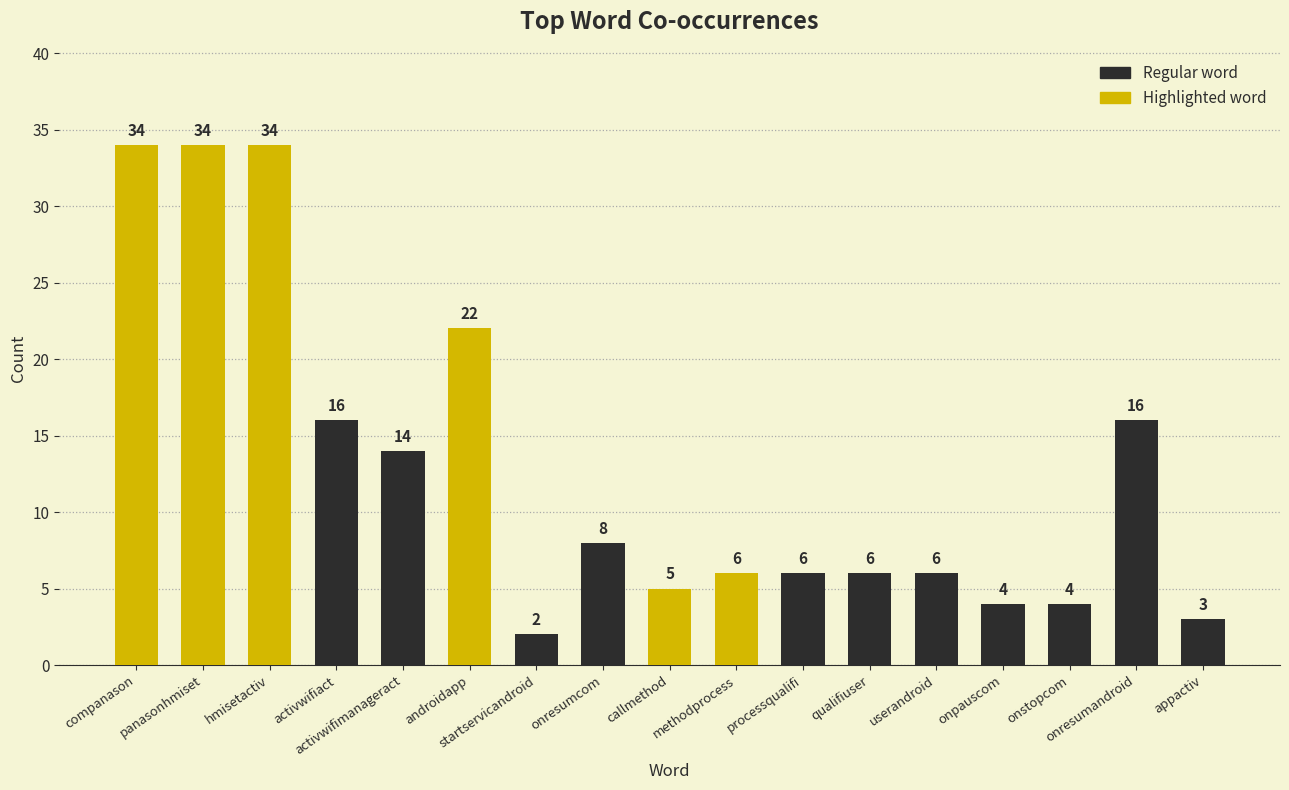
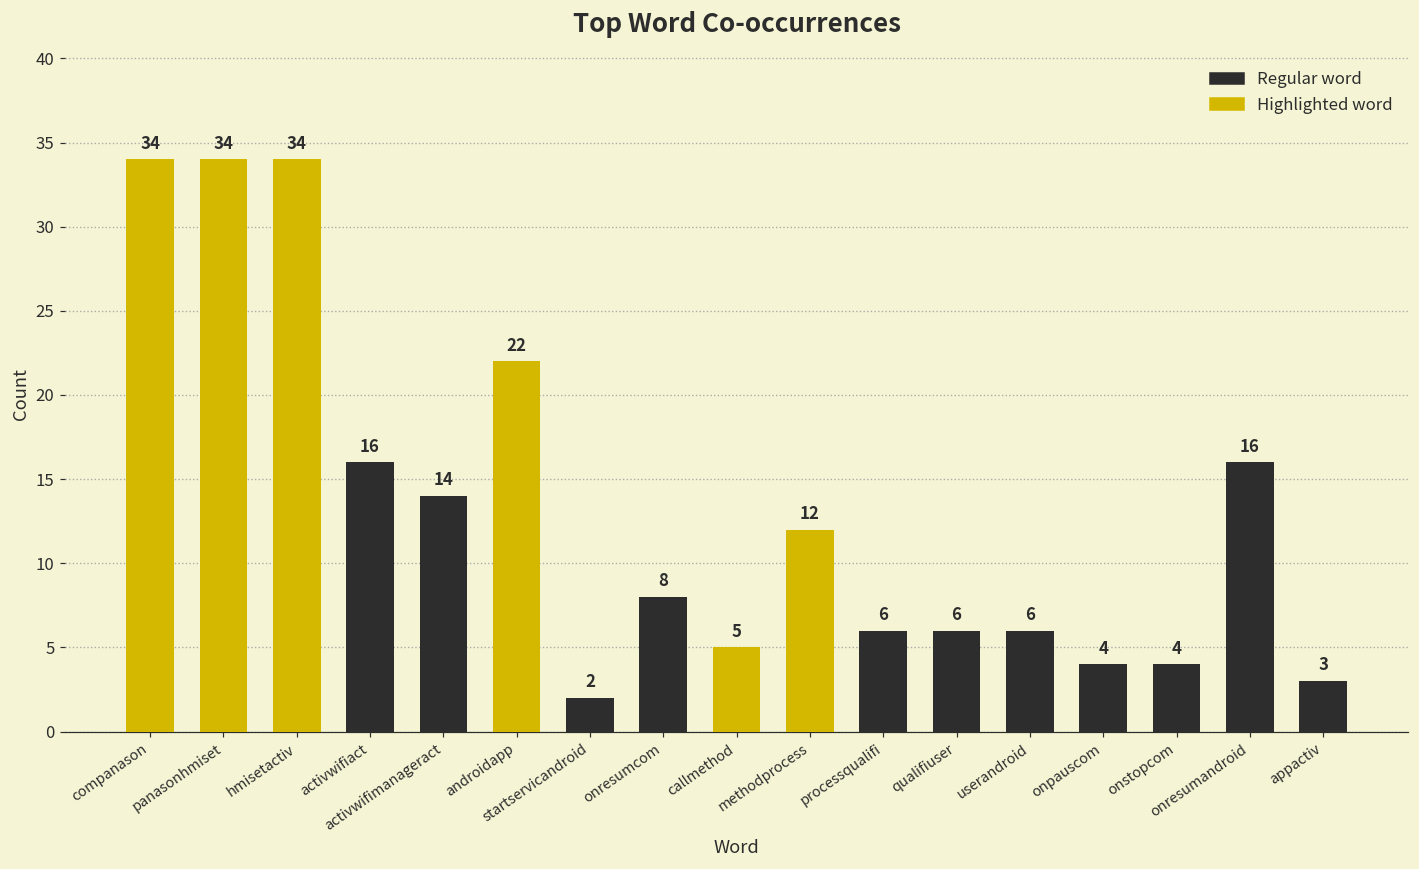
methodprocess: 6 -> 12
